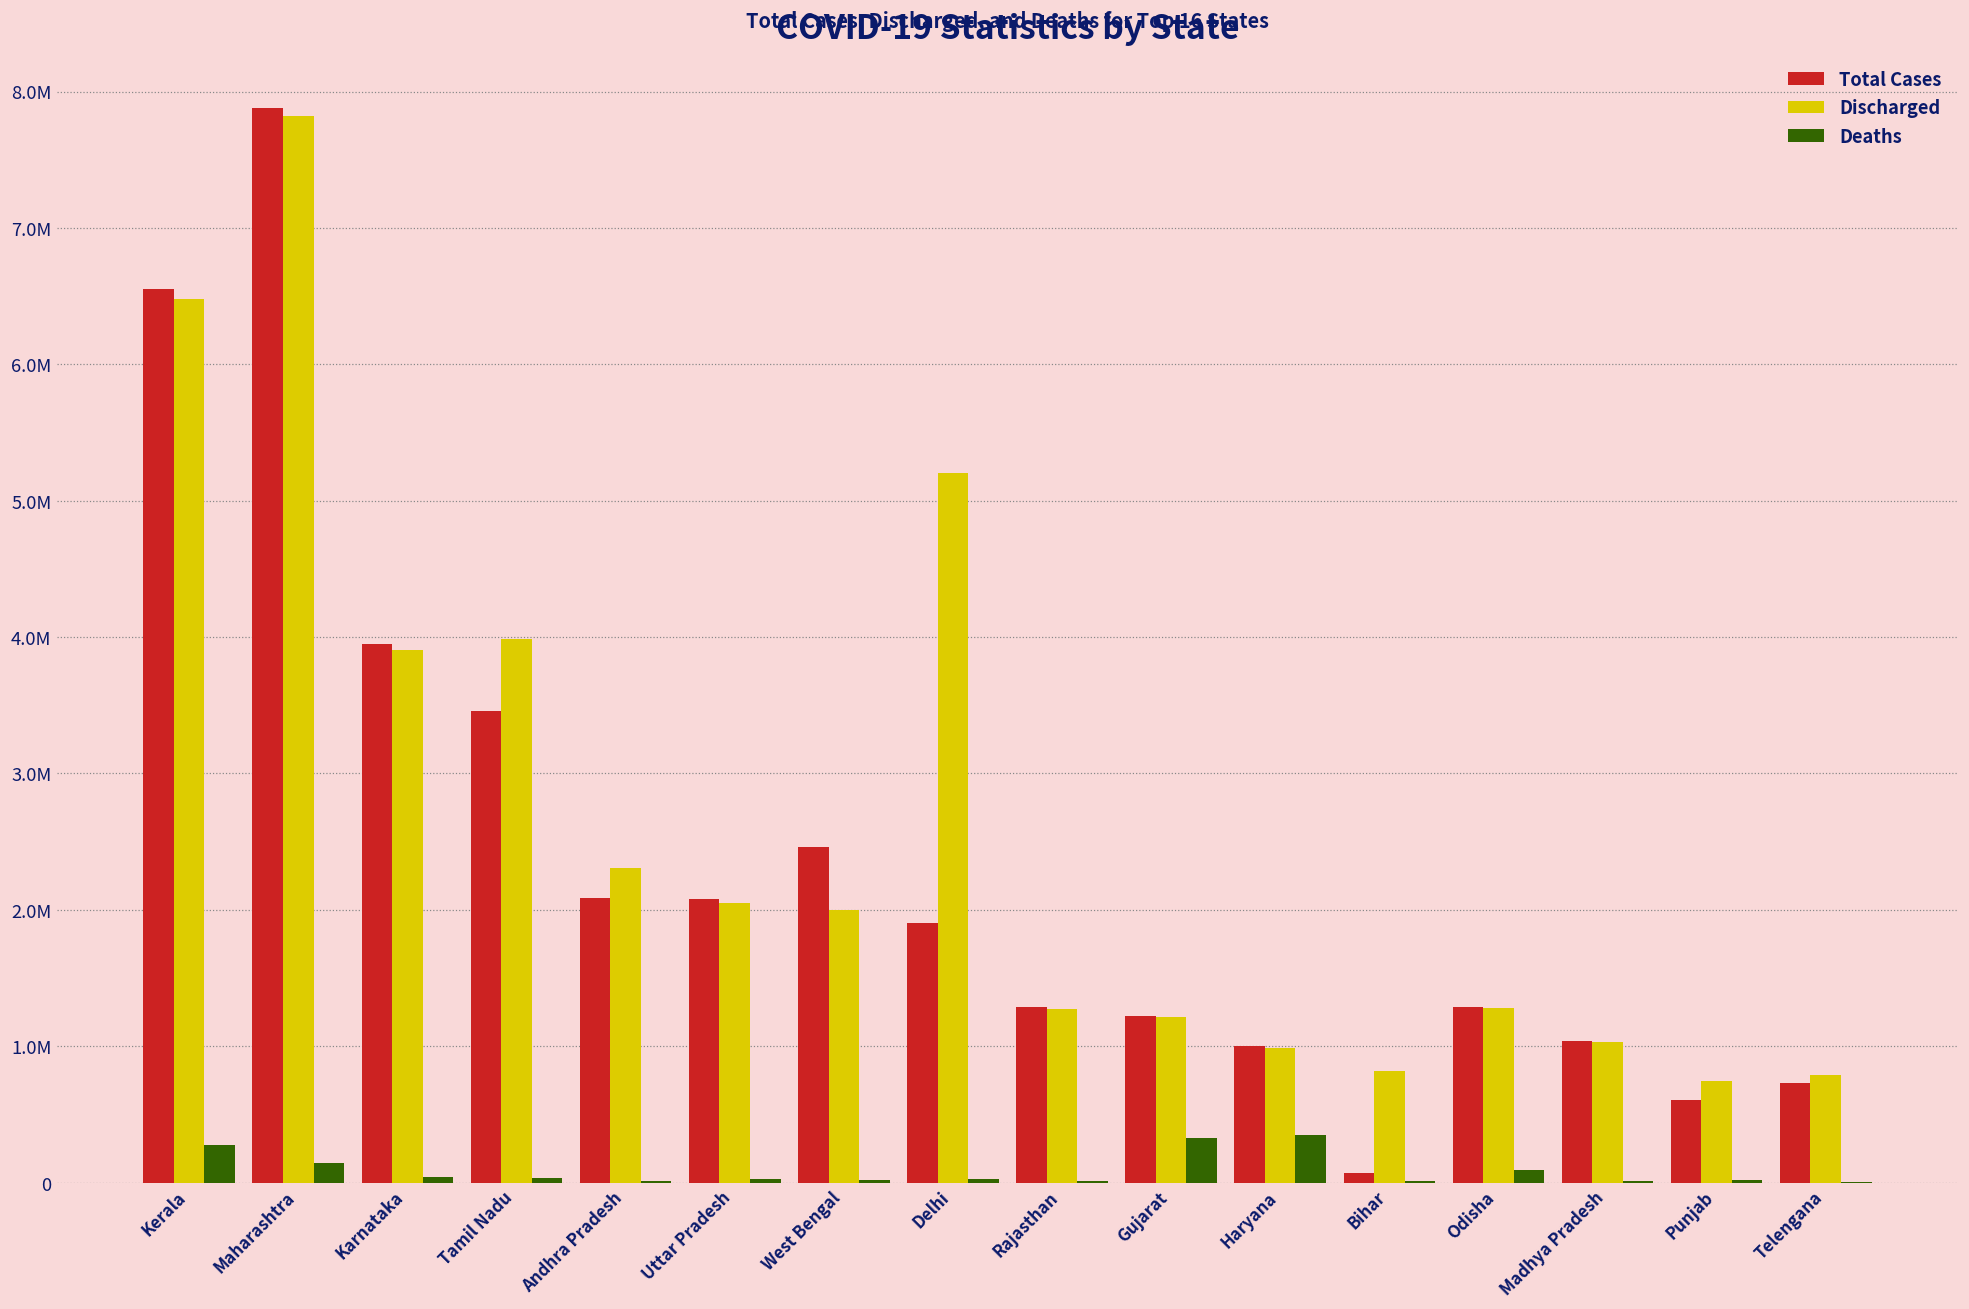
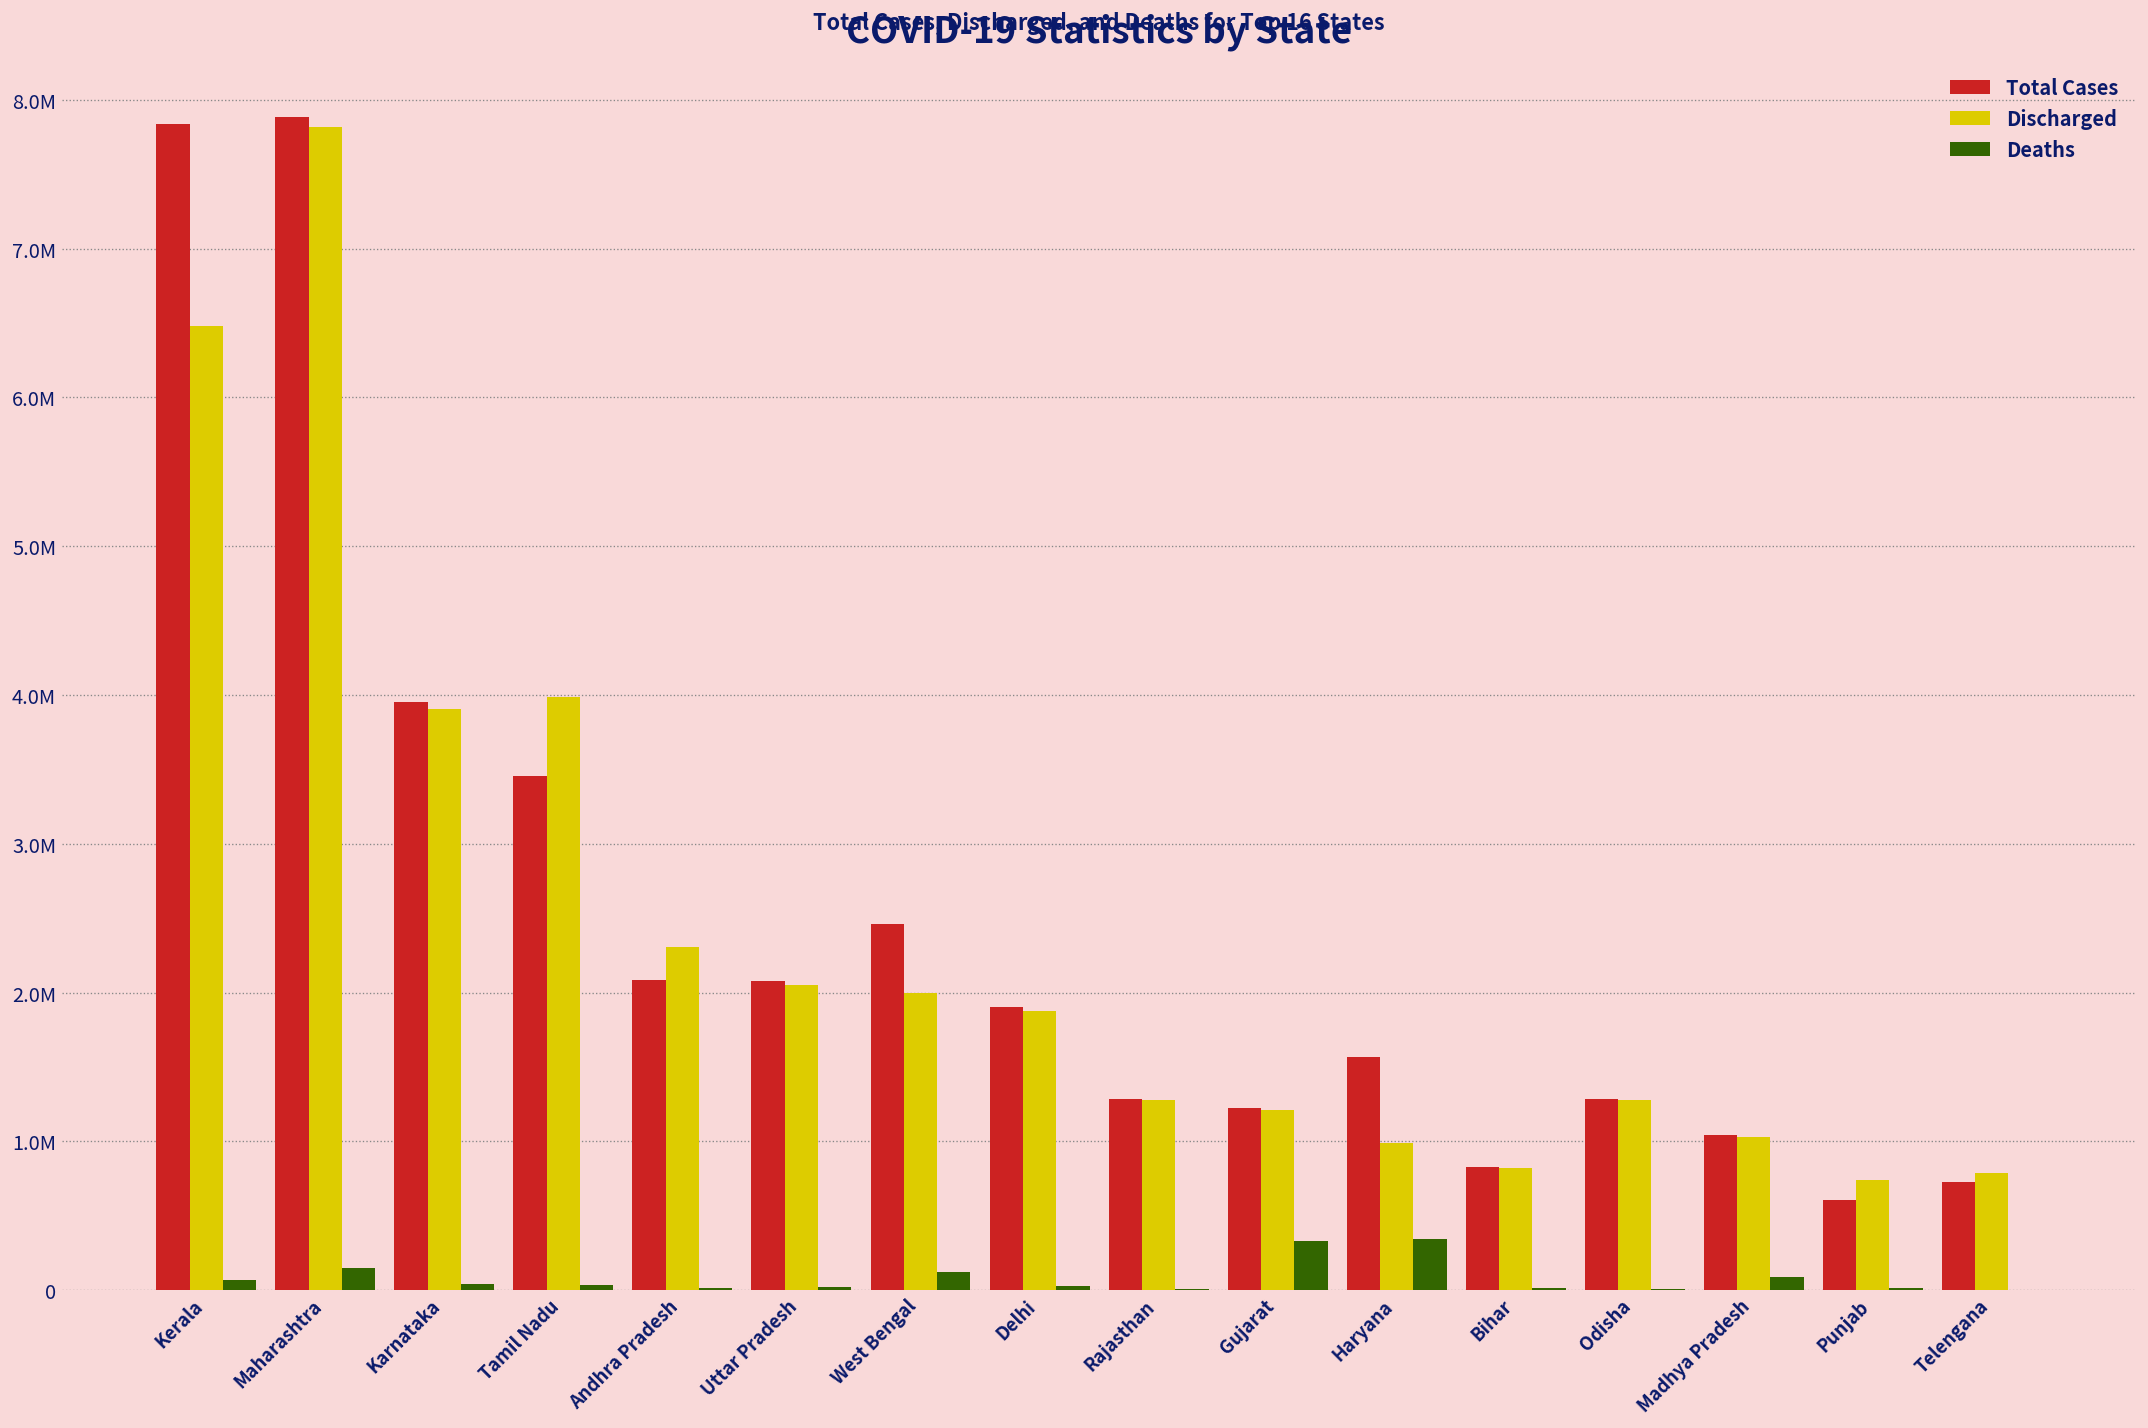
Total Cases, Kerala: 6550000 -> 7840000
Deaths, Kerala: 280000 -> 70000
Deaths, West Bengal: 20000 -> 120000
Discharged, Delhi: 5200000 -> 1870000
Total Cases, Haryana: 1000000 -> 1570000
Total Cases, Bihar: 70000 -> 830000
Deaths, Odisha: 90000 -> 10000
Deaths, Madhya Pradesh: 10000 -> 90000
